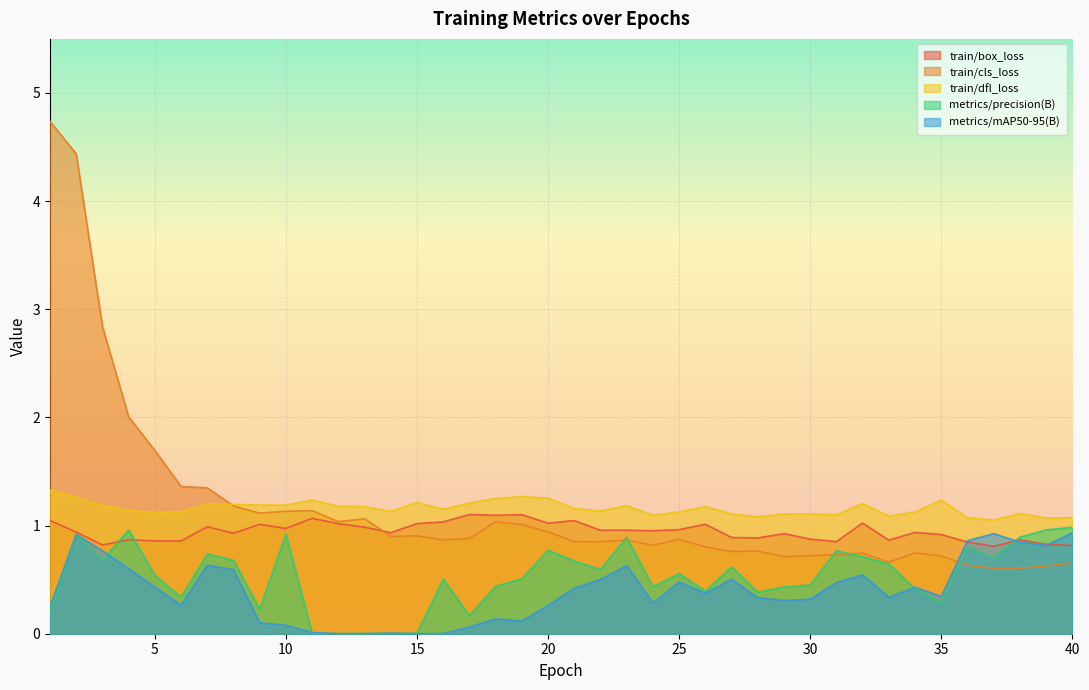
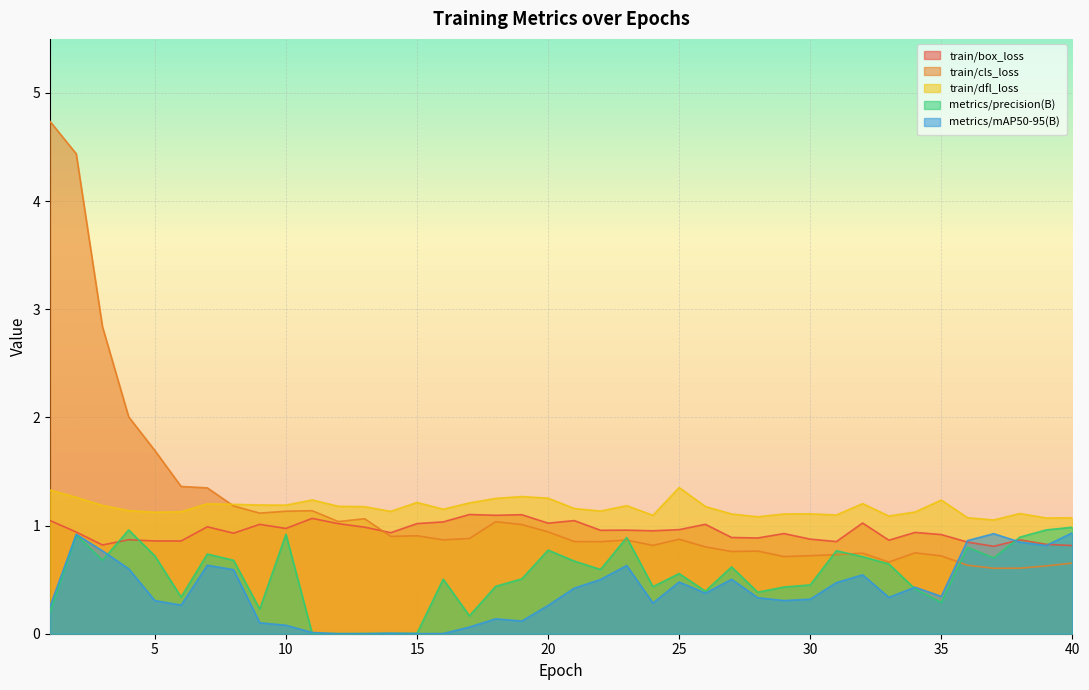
metrics/precision(B), 5: 0.54 -> 0.72
metrics/mAP50-95(B), 5: 0.43 -> 0.31
train/dfl_loss, 25: 1.13 -> 1.35
